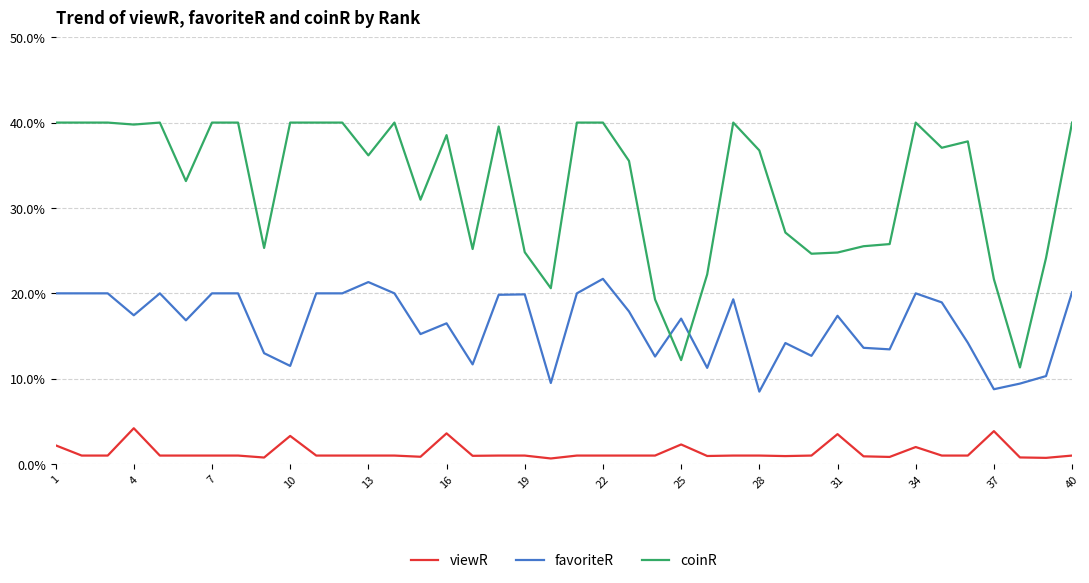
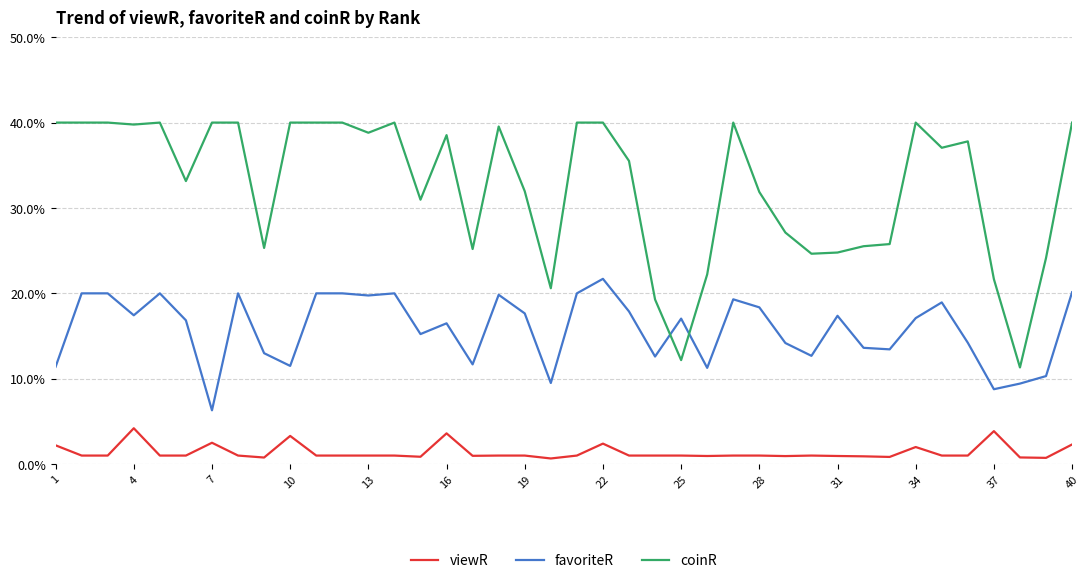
favoriteR, 1: 20% -> 11%
viewR, 7: 1% -> 3%
favoriteR, 7: 20% -> 6%
favoriteR, 13: 21% -> 20%
coinR, 13: 36% -> 39%
favoriteR, 19: 20% -> 18%
coinR, 19: 25% -> 32%
viewR, 22: 1% -> 2%
viewR, 25: 2% -> 1%
favoriteR, 28: 8% -> 18%
coinR, 28: 37% -> 32%
viewR, 31: 4% -> 1%
favoriteR, 34: 20% -> 17%
viewR, 40: 1% -> 2%
